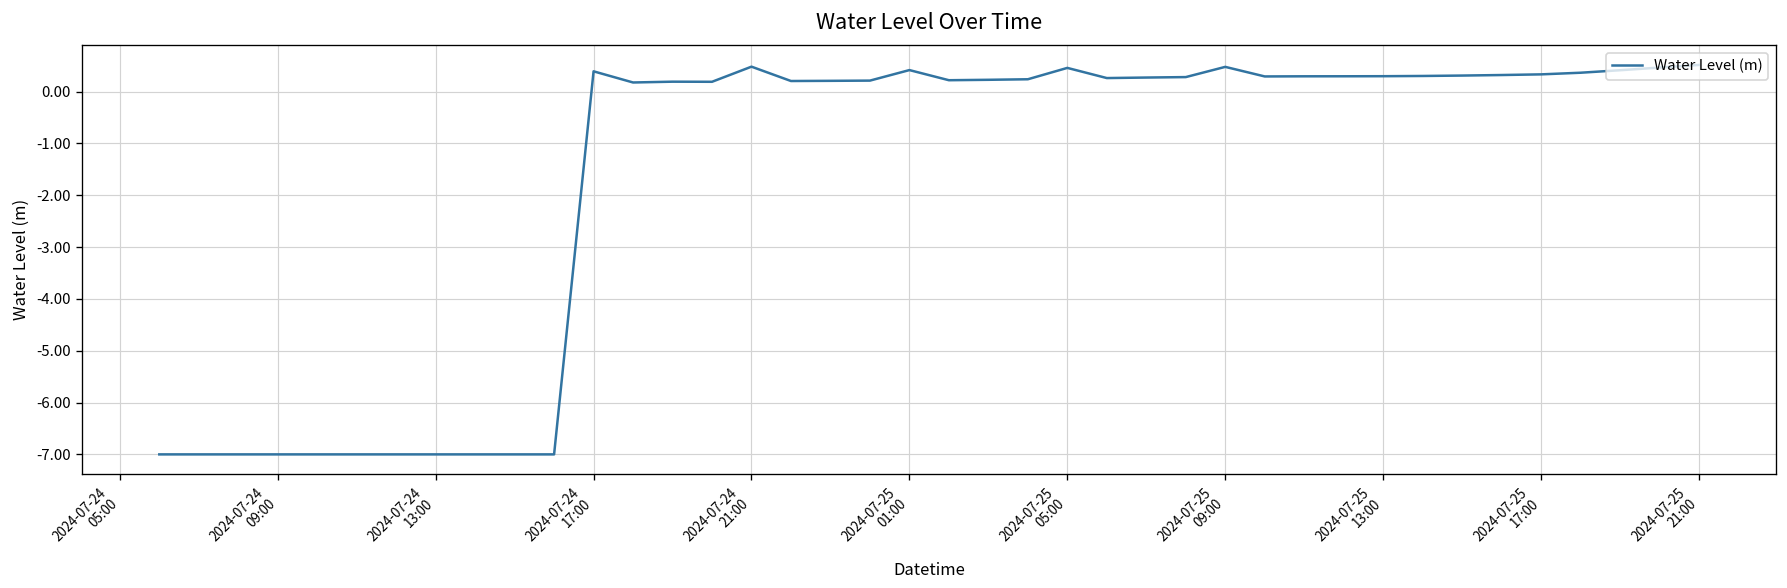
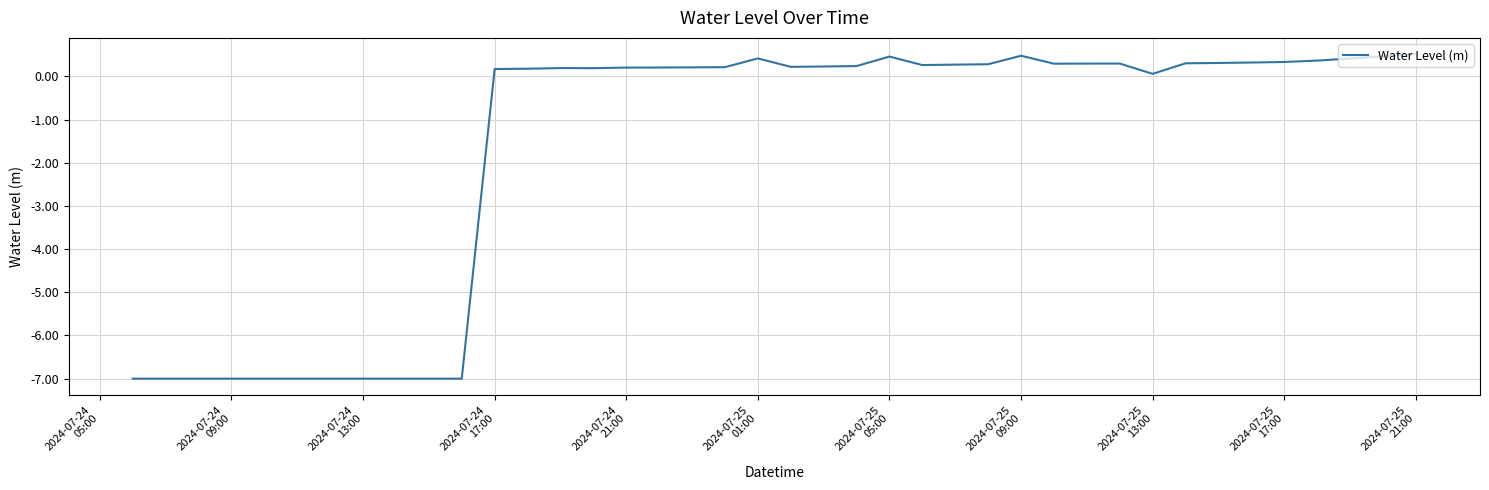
2024-07-24 17:00: 0.4 -> 0.2
2024-07-24 21:00: 0.5 -> 0.2
2024-07-25 13:00: 0.3 -> 0.1
